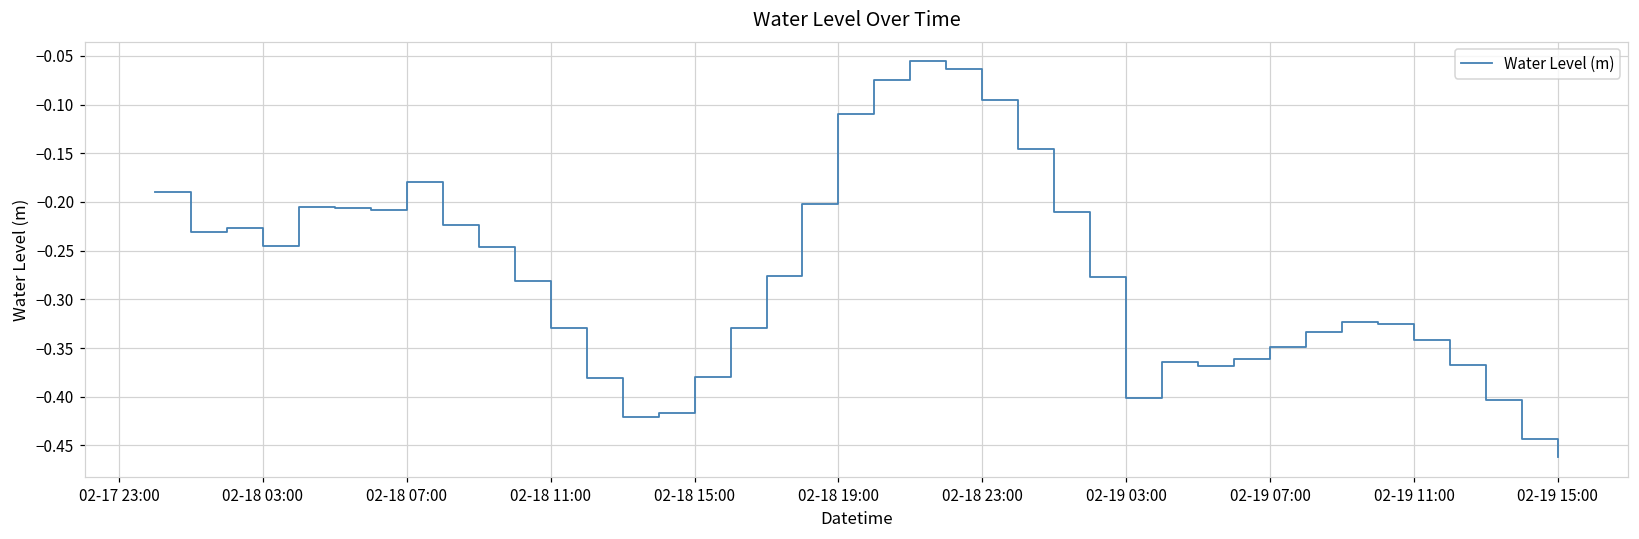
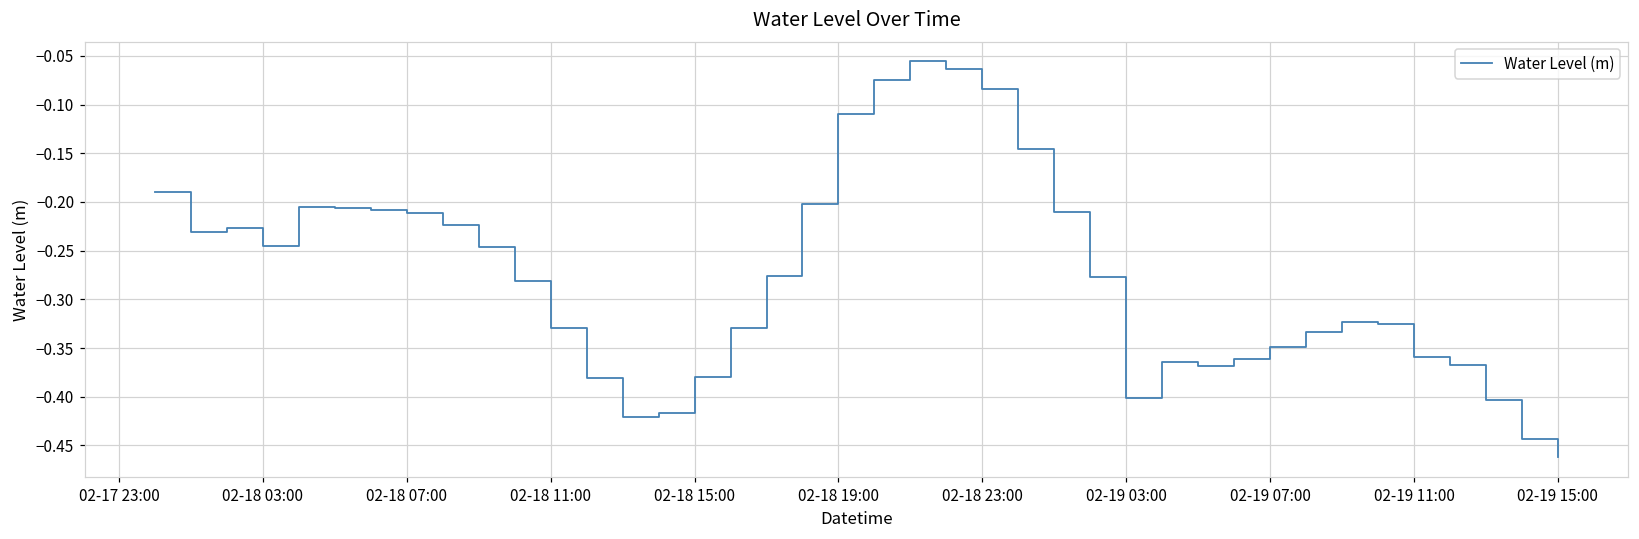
02-18 07:00: -0.18 -> -0.21
02-18 23:00: -0.10 -> -0.08
02-19 11:00: -0.34 -> -0.36
